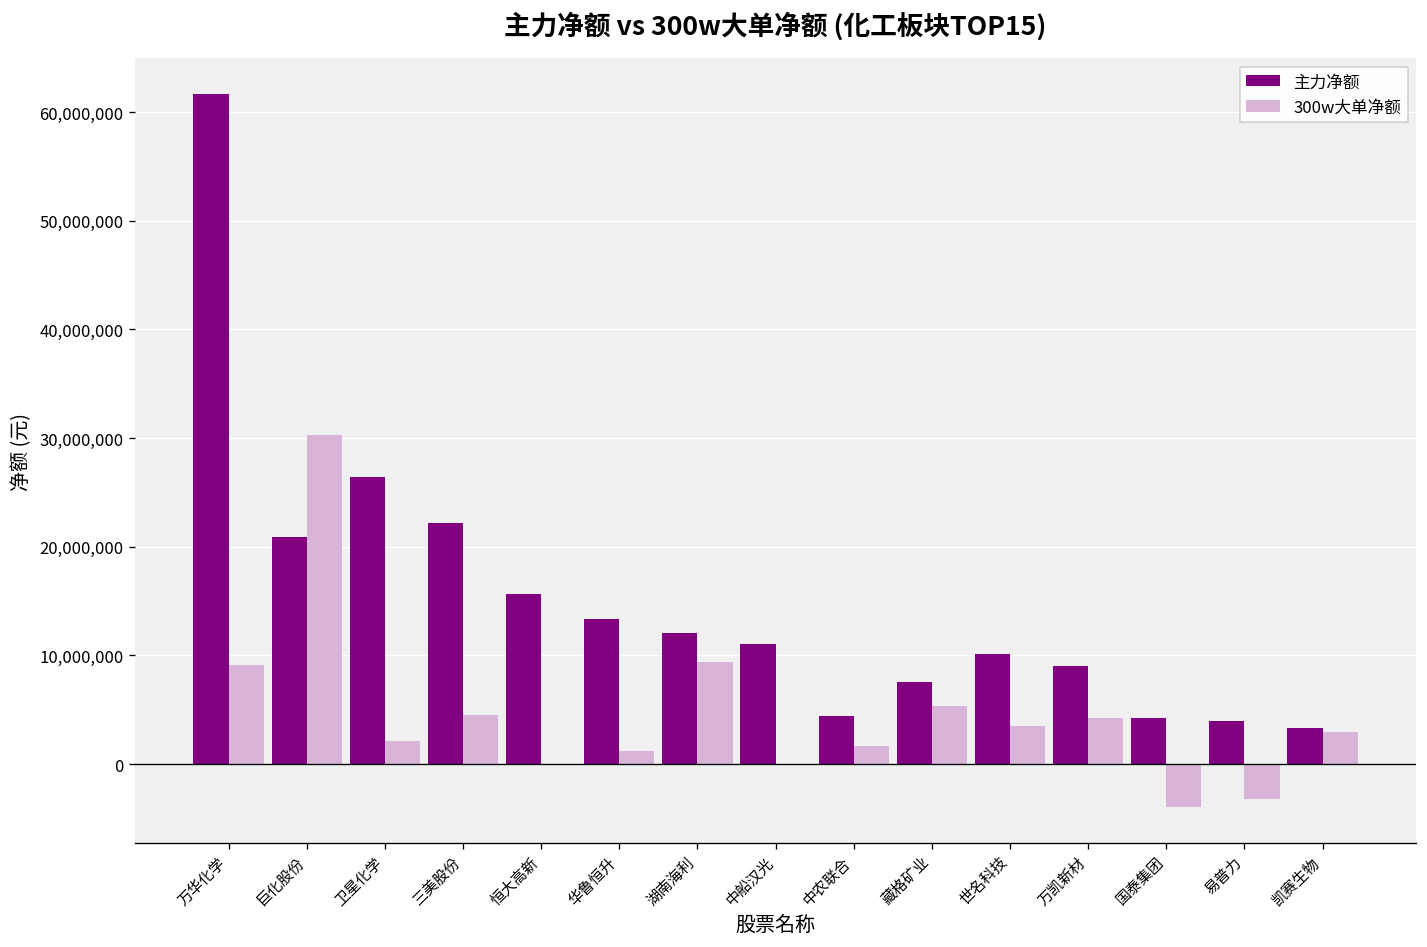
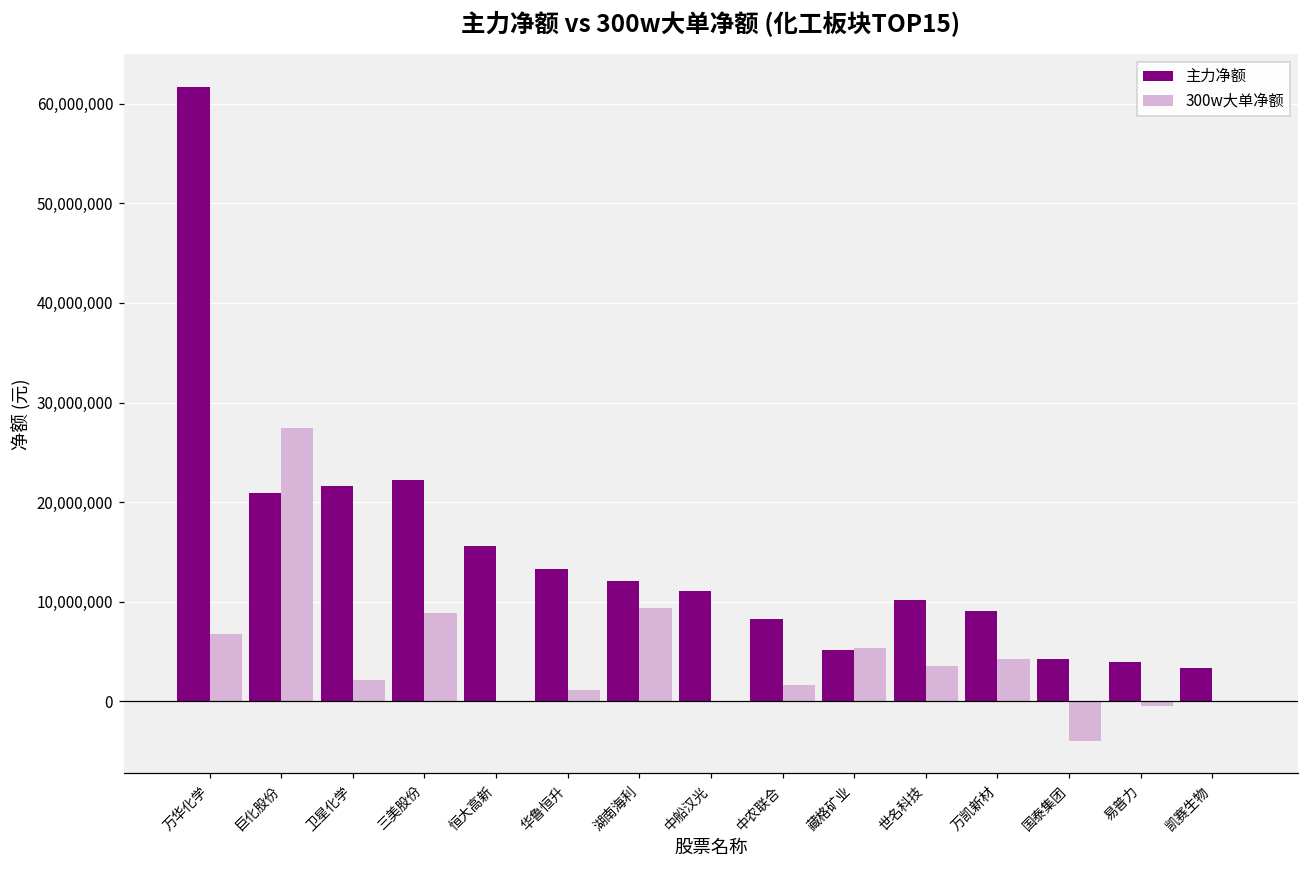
300w大单净额, 万华化学: 9,000,000 -> 7,000,000
300w大单净额, 巨化股份: 30,000,000 -> 27,000,000
主力净额, 卫星化学: 26,000,000 -> 22,000,000
300w大单净额, 三美股份: 5,000,000 -> 9,000,000
主力净额, 中农联合: 4,000,000 -> 8,000,000
主力净额, 藏格矿业: 8,000,000 -> 5,000,000
300w大单净额, 易普力: -3,000,000 -> 0
300w大单净额, 凯赛生物: 3,000,000 -> 0
